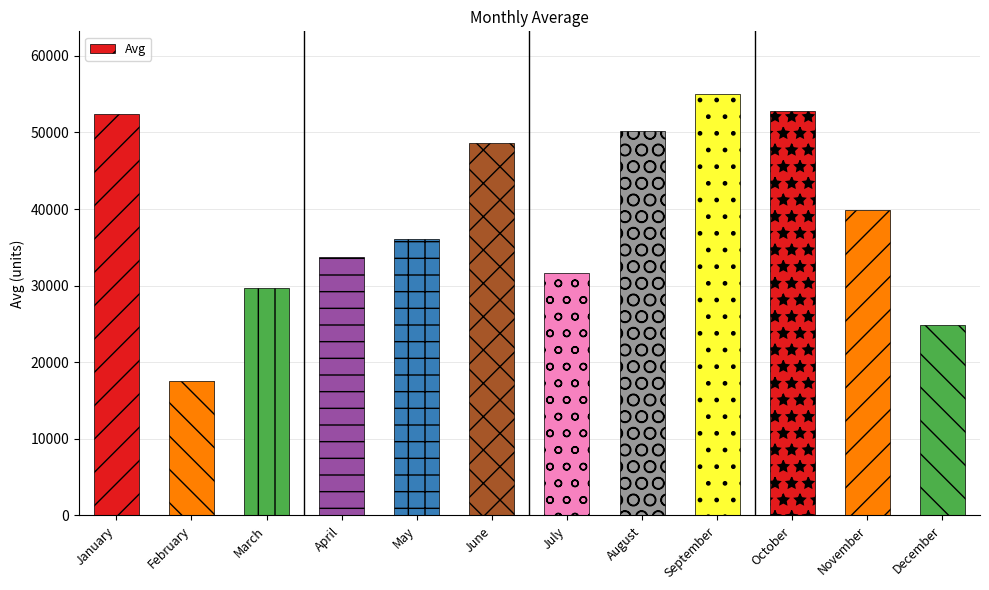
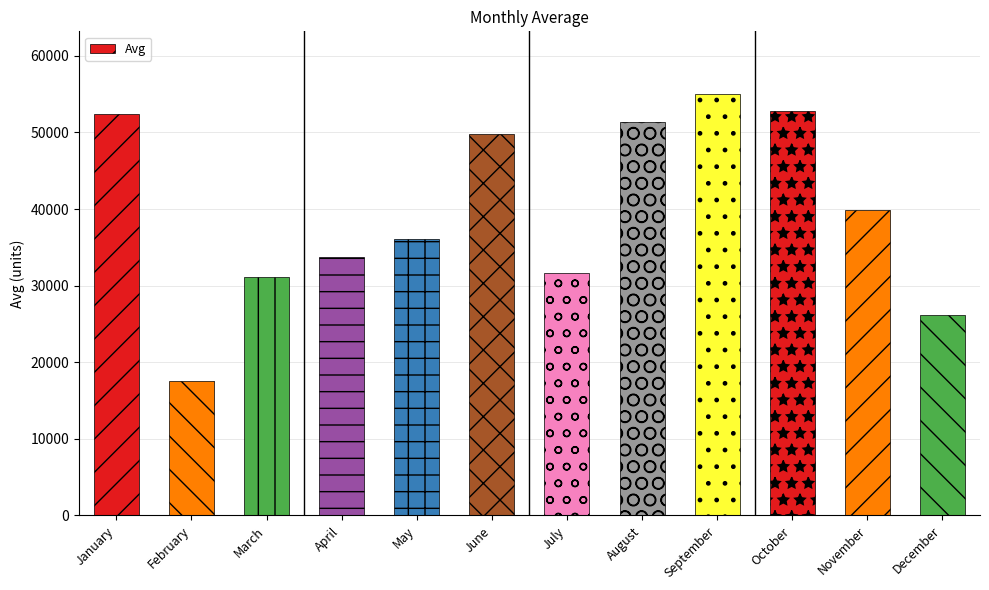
March: 30000 -> 31000
June: 49000 -> 50000
August: 50000 -> 51000
December: 25000 -> 26000
